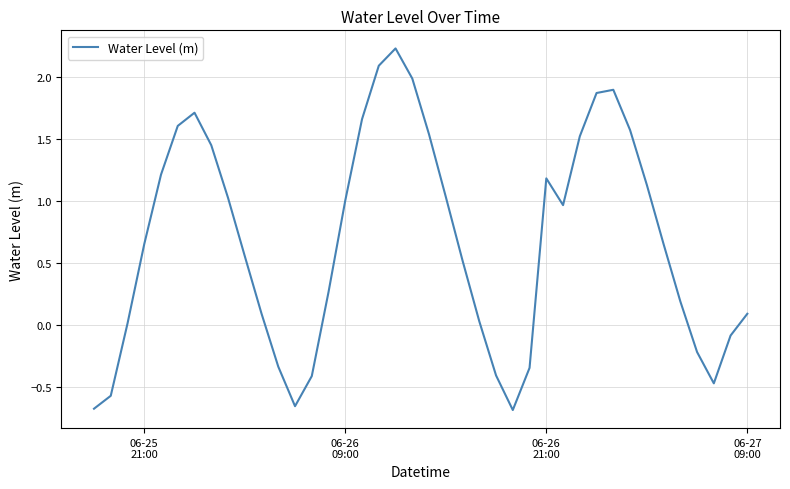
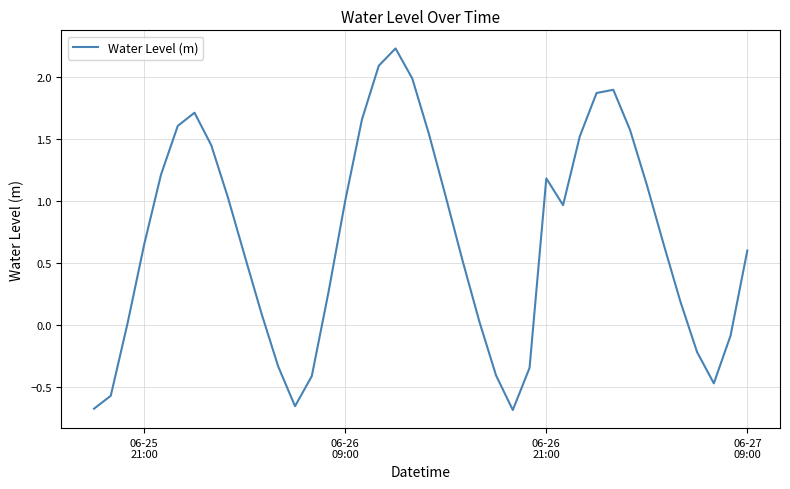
06-27 09:00: 0.09 -> 0.60
